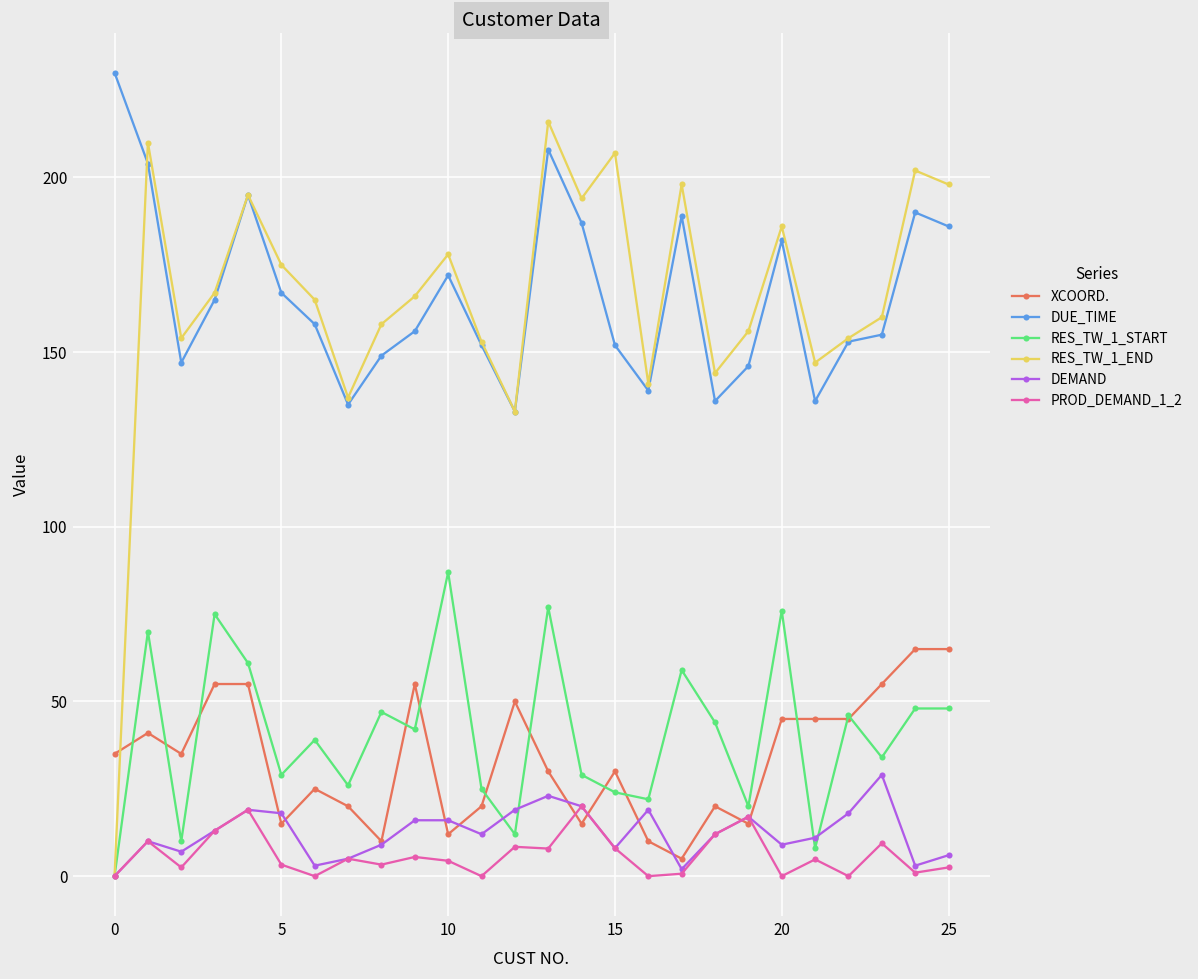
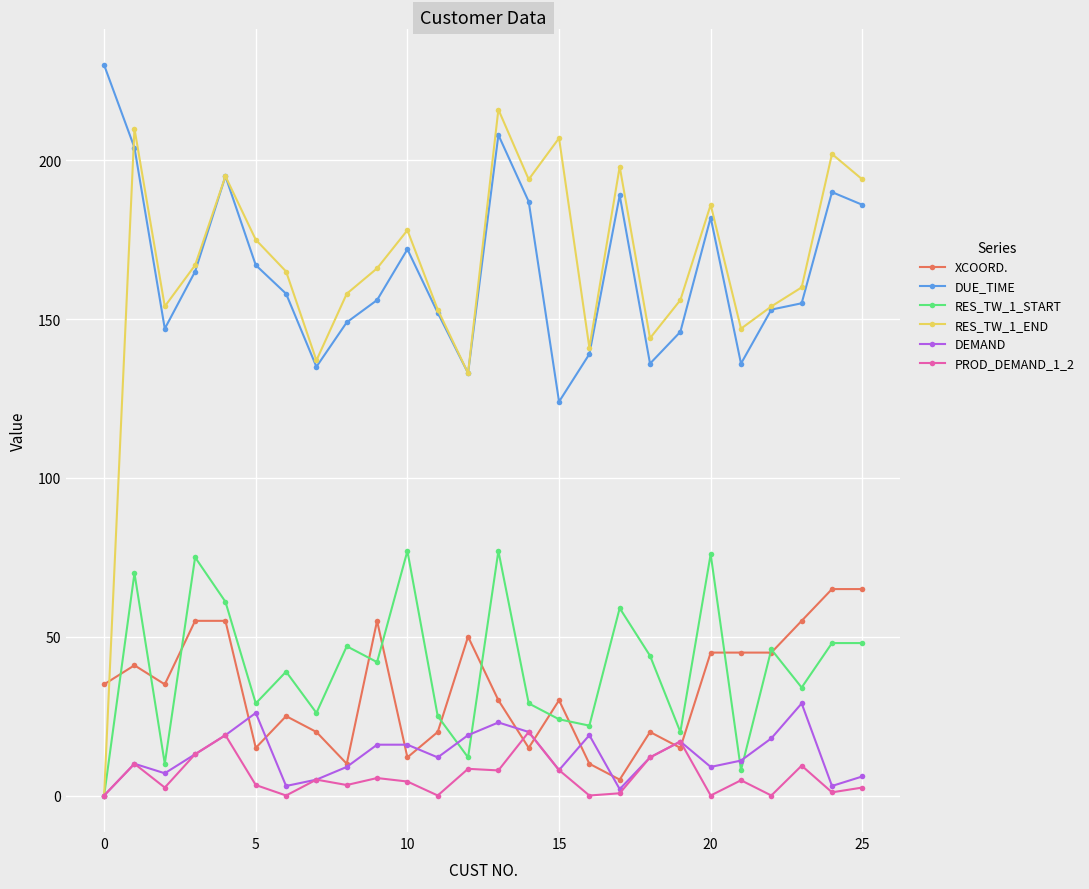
DEMAND, 5: 18 -> 26
RES_TW_1_START, 10: 87 -> 77
DUE_TIME, 15: 152 -> 124
RES_TW_1_END, 25: 198 -> 194
